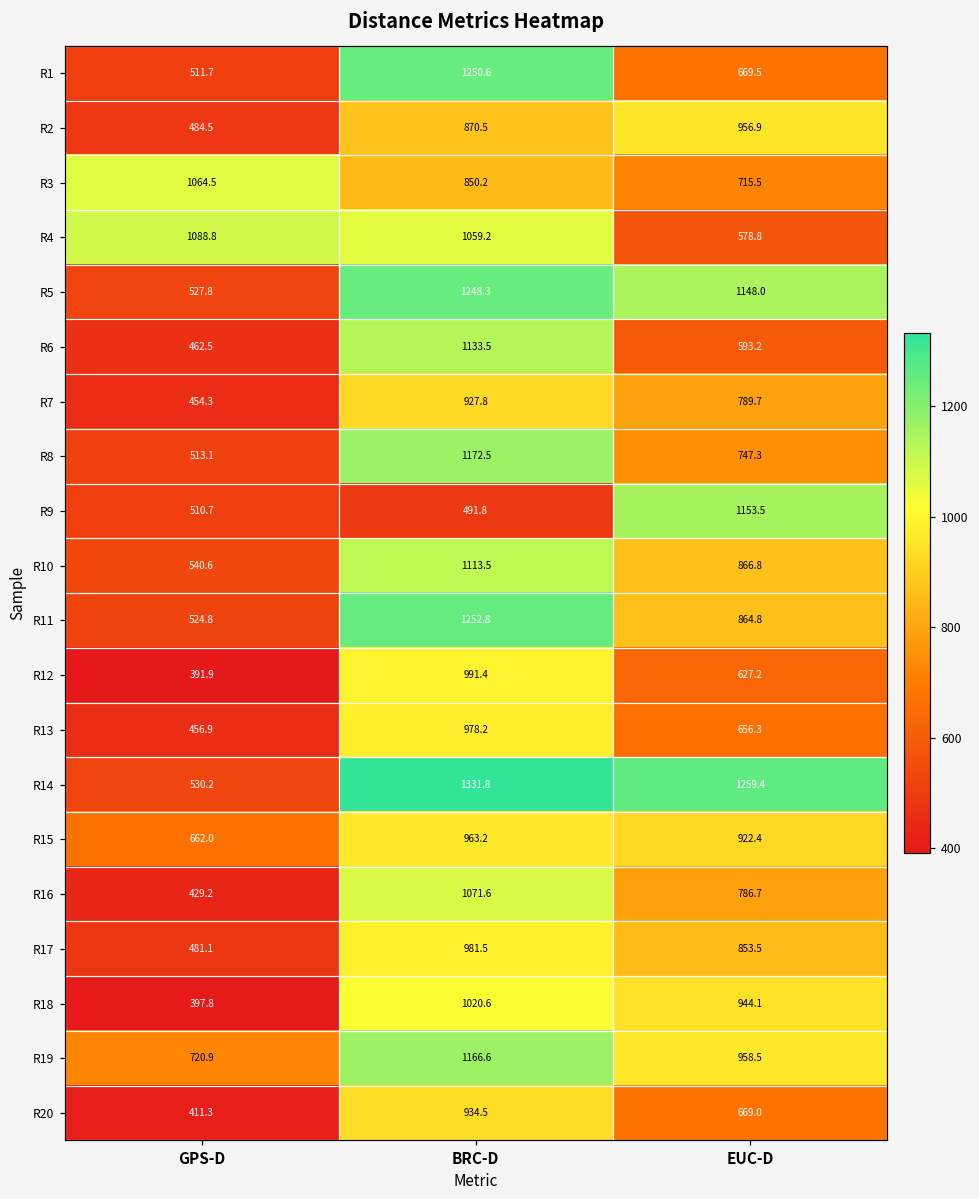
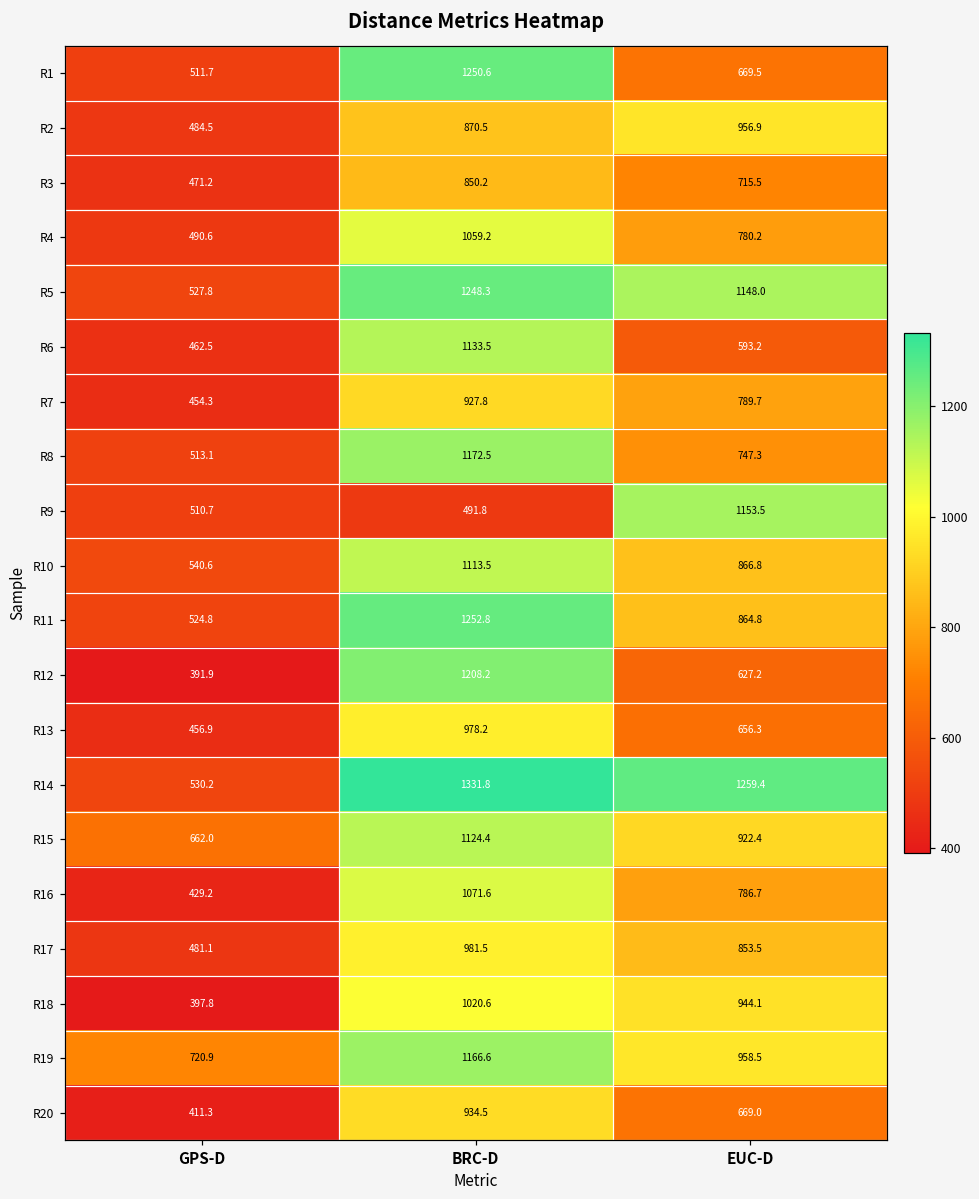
R3, GPS-D: 1064.5 -> 471.2
R4, GPS-D: 1088.8 -> 490.6
R4, EUC-D: 578.8 -> 780.2
R12, BRC-D: 991.4 -> 1208.2
R15, BRC-D: 963.2 -> 1124.4
